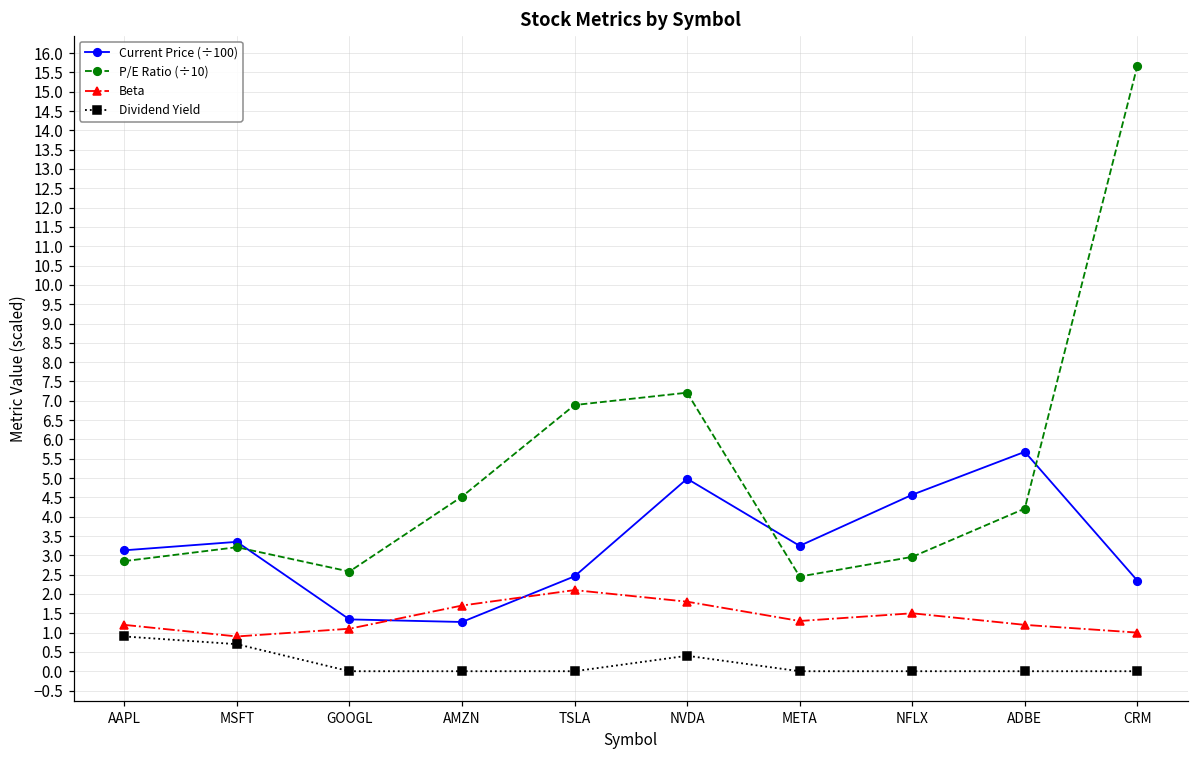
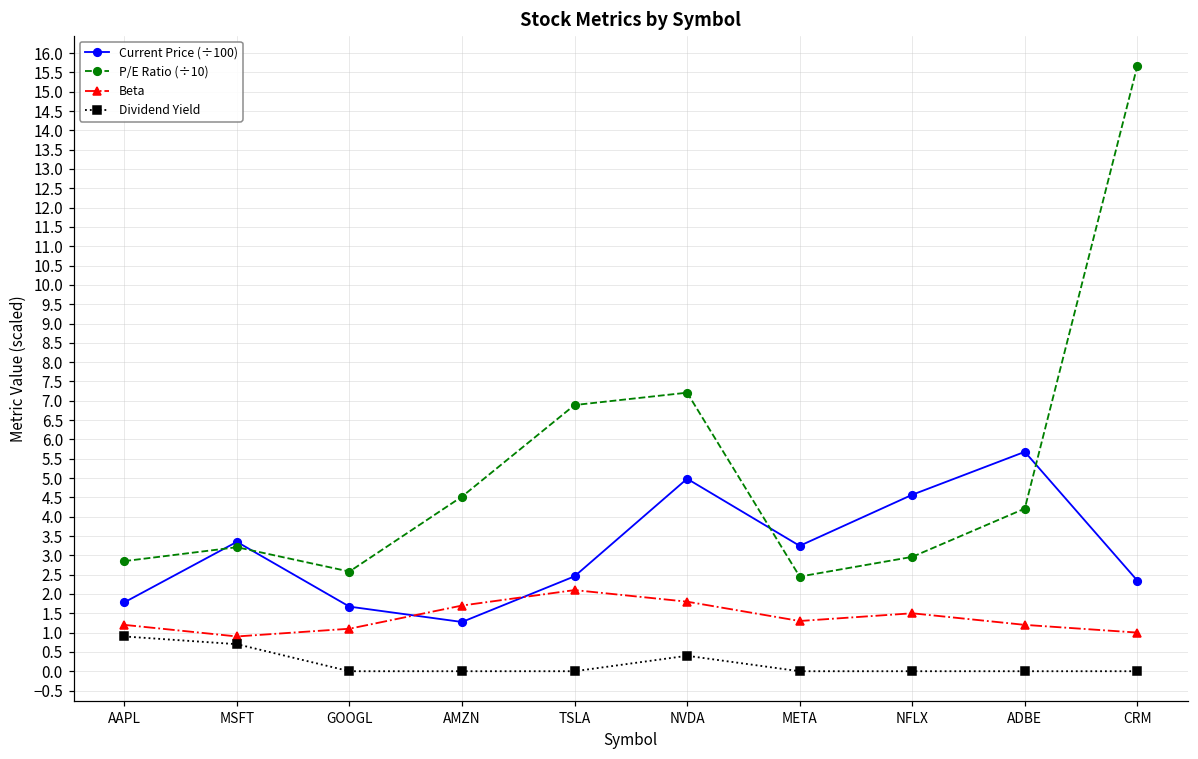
Current Price (÷100), AAPL: 3.1 -> 1.8
Current Price (÷100), GOOGL: 1.3 -> 1.7
